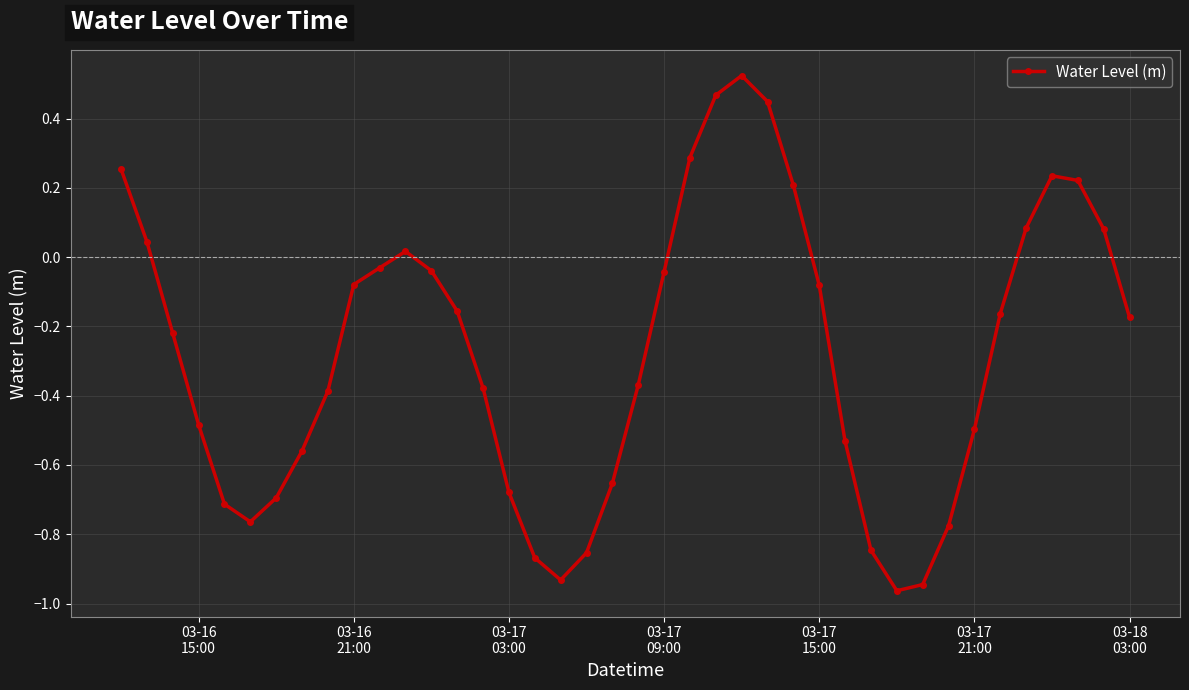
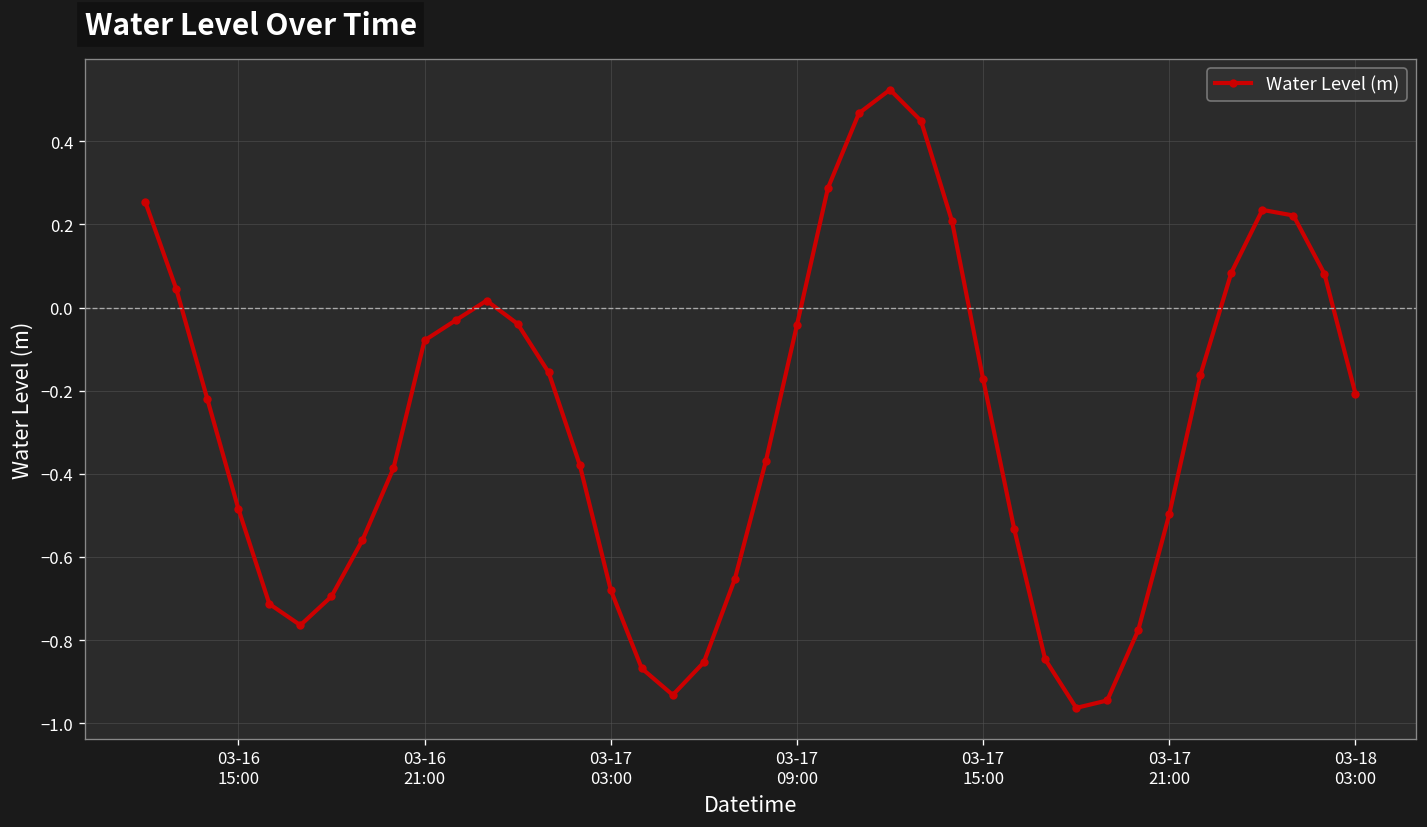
03-17 15:00: -0.08 -> -0.17
03-18 03:00: -0.17 -> -0.21
